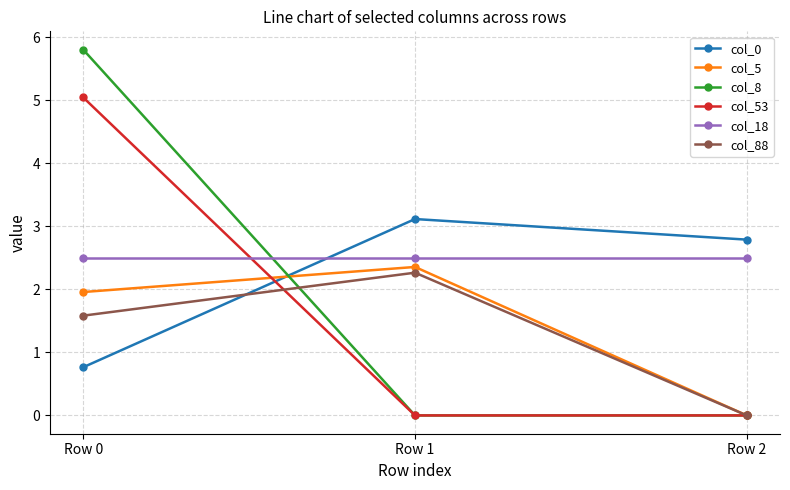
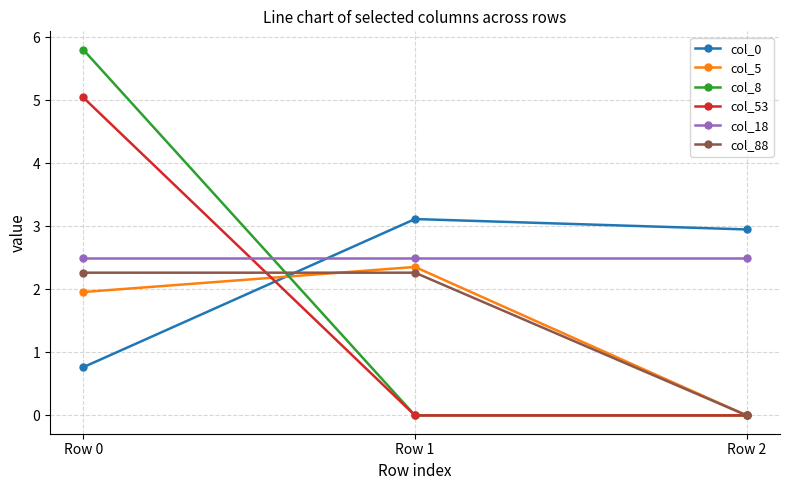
col_88, Row 0: 1.6 -> 2.3
col_0, Row 2: 2.8 -> 3.0
